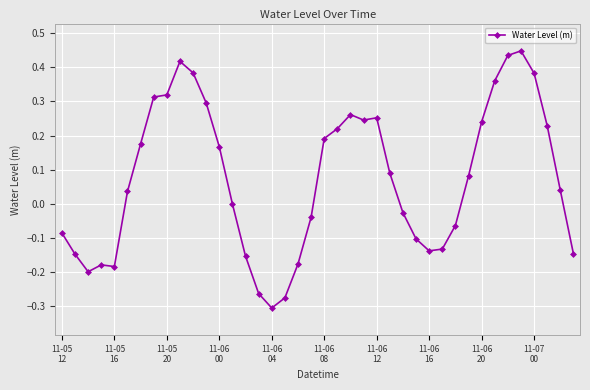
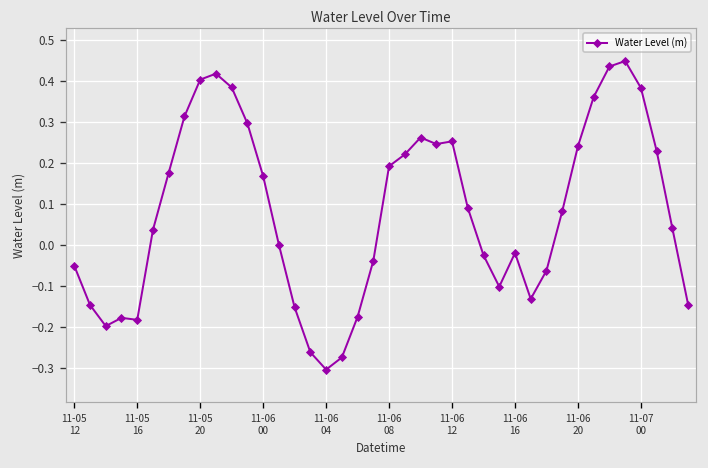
11-05 12: -0.09 -> -0.05
11-05 20: 0.32 -> 0.40
11-06 16: -0.14 -> -0.02
